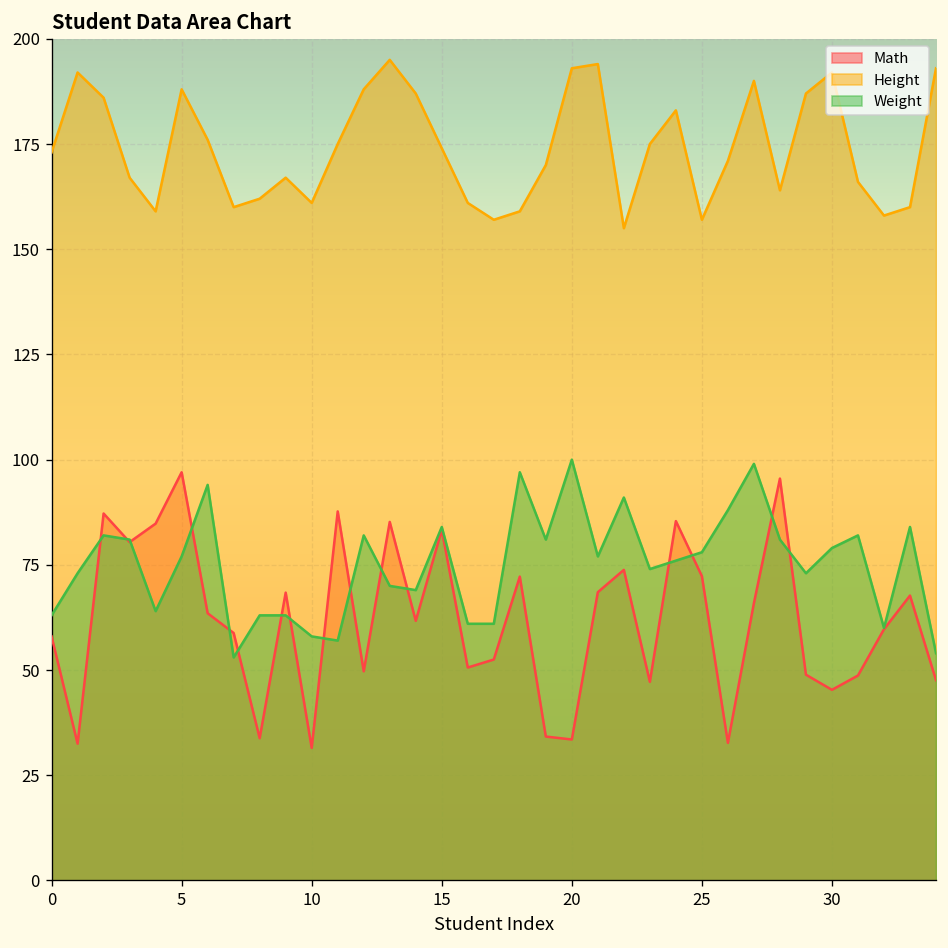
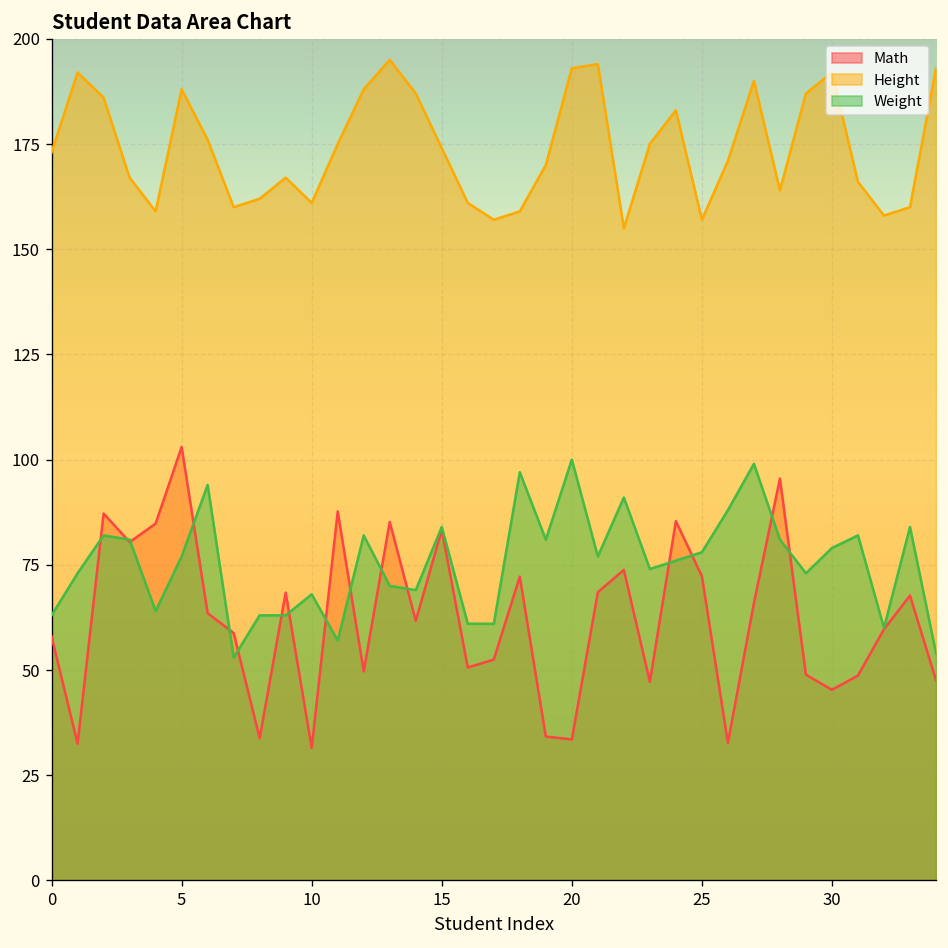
Math, 5: 97 -> 103
Weight, 10: 58 -> 68
